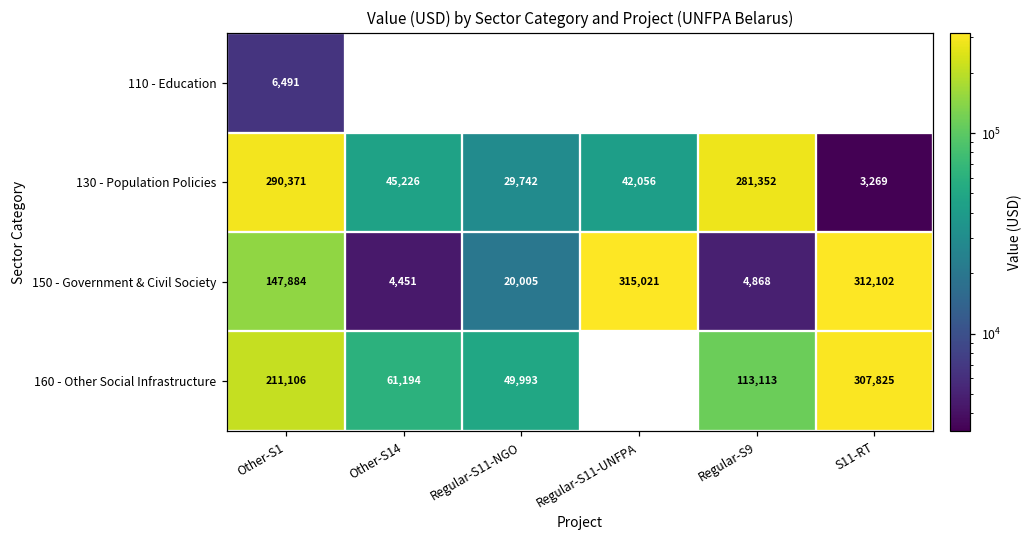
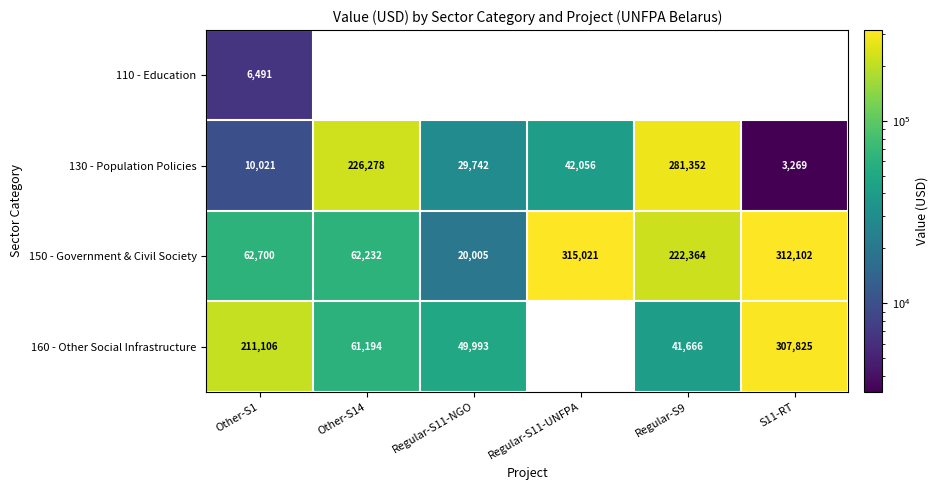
130 - Population Policies, Other-S1: 290,371 -> 10,021
130 - Population Policies, Other-S14: 45,226 -> 226,278
150 - Government & Civil Society, Other-S1: 147,884 -> 62,700
150 - Government & Civil Society, Other-S14: 4,451 -> 62,232
150 - Government & Civil Society, Regular-S9: 4,868 -> 222,364
160 - Other Social Infrastructure, Regular-S9: 113,113 -> 41,666
